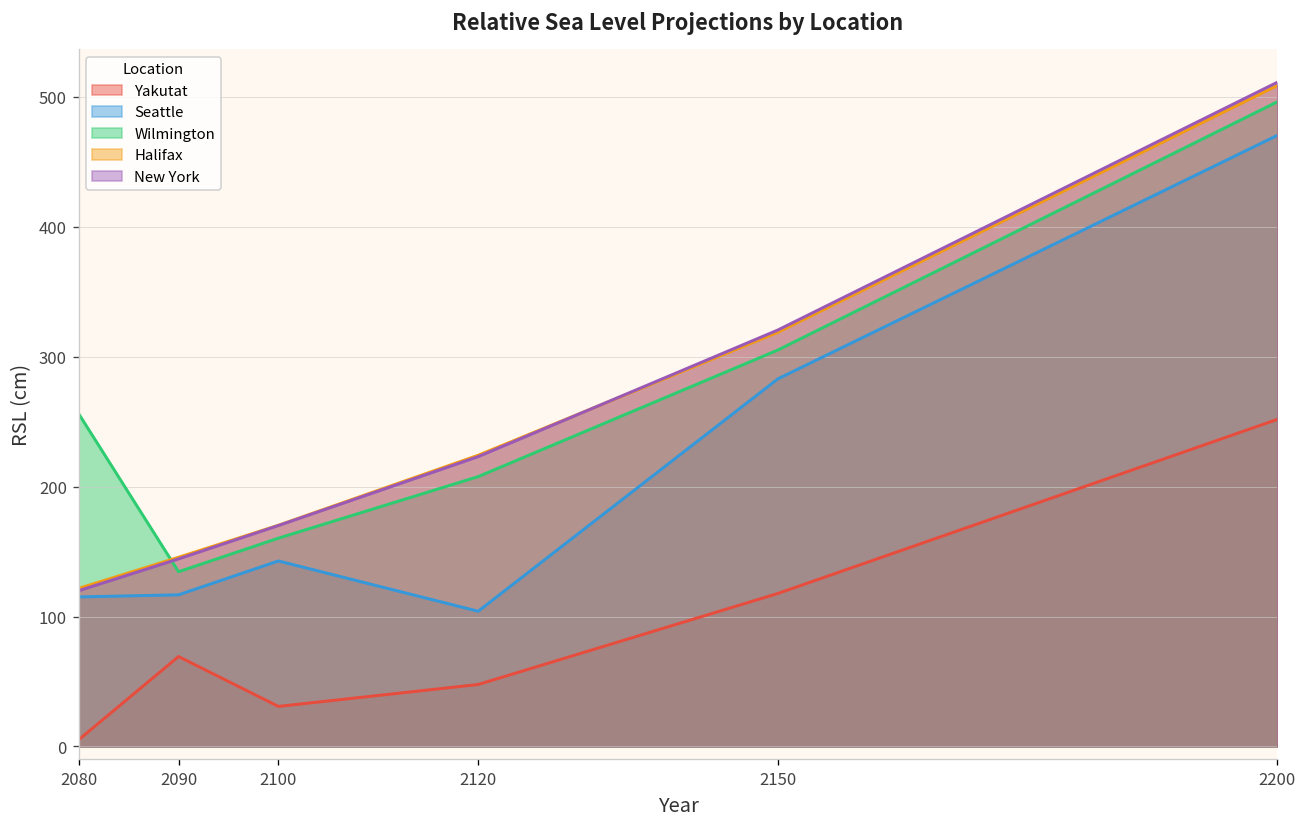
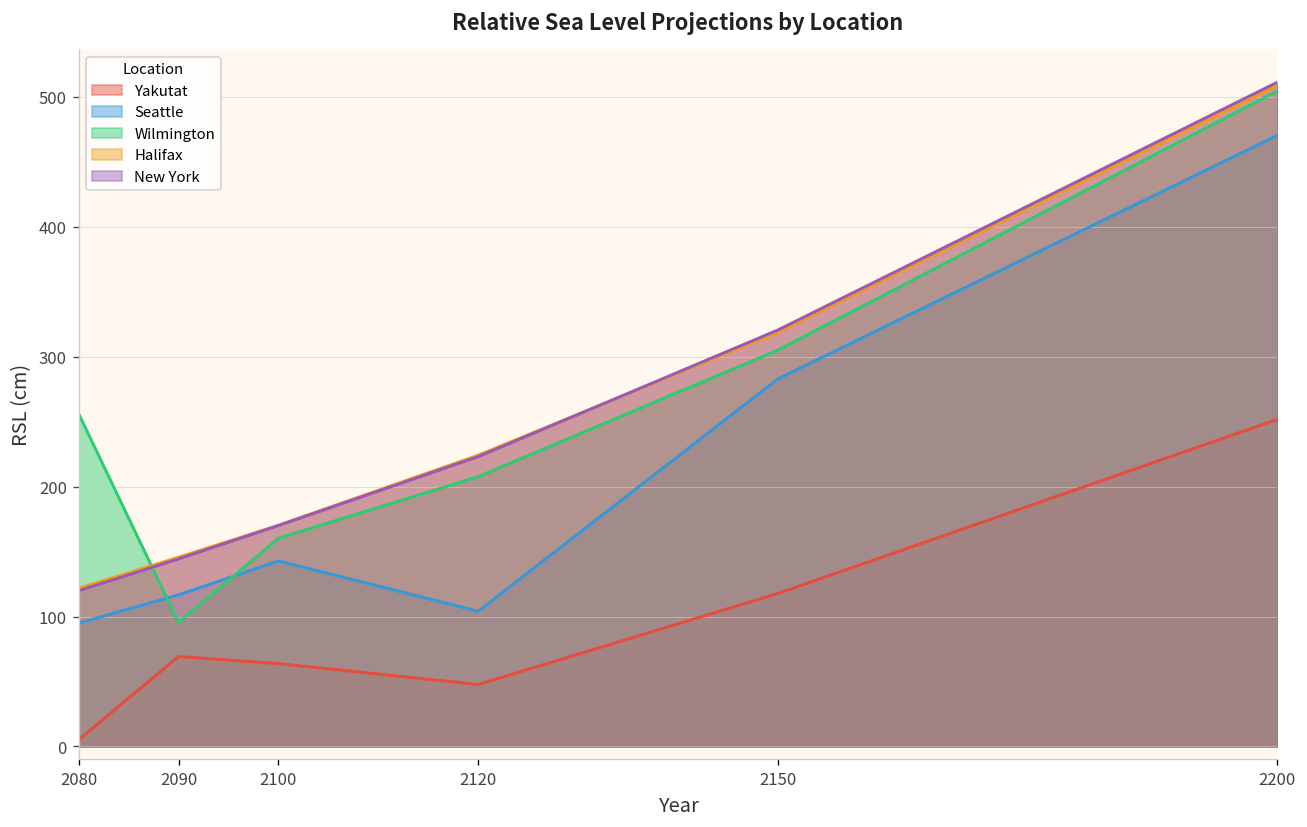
Seattle, 2080: 115 -> 95
Wilmington, 2090: 135 -> 96
Yakutat, 2100: 31 -> 64
Wilmington, 2200: 496 -> 505
